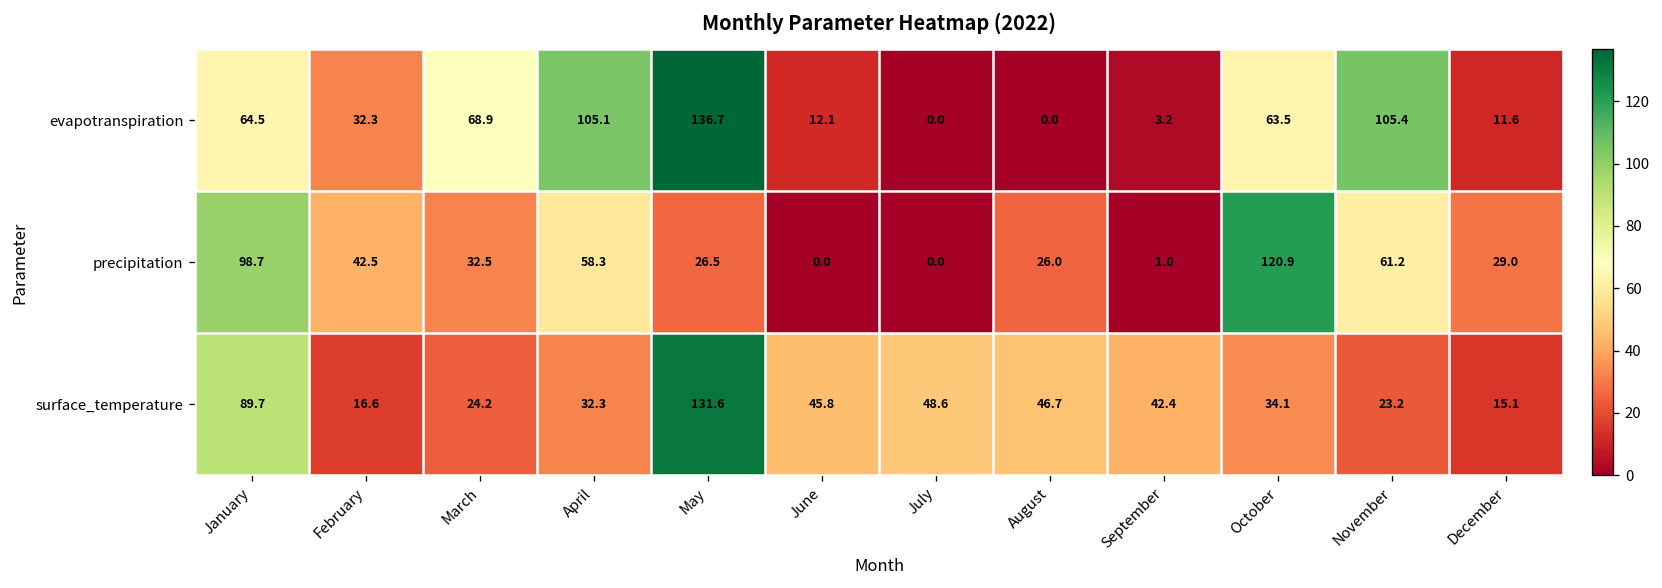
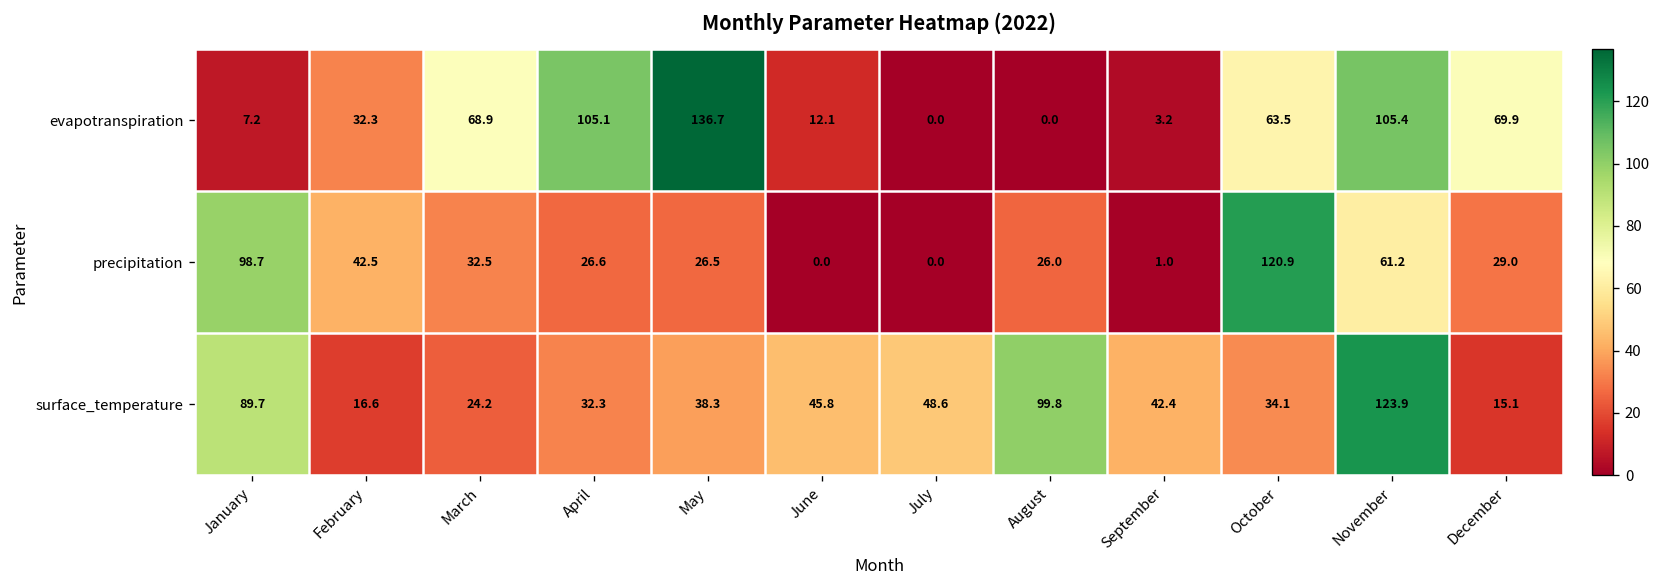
evapotranspiration, January: 64.5 -> 7.2
evapotranspiration, December: 11.6 -> 69.9
precipitation, April: 58.3 -> 26.6
surface_temperature, May: 131.6 -> 38.3
surface_temperature, August: 46.7 -> 99.8
surface_temperature, November: 23.2 -> 123.9
